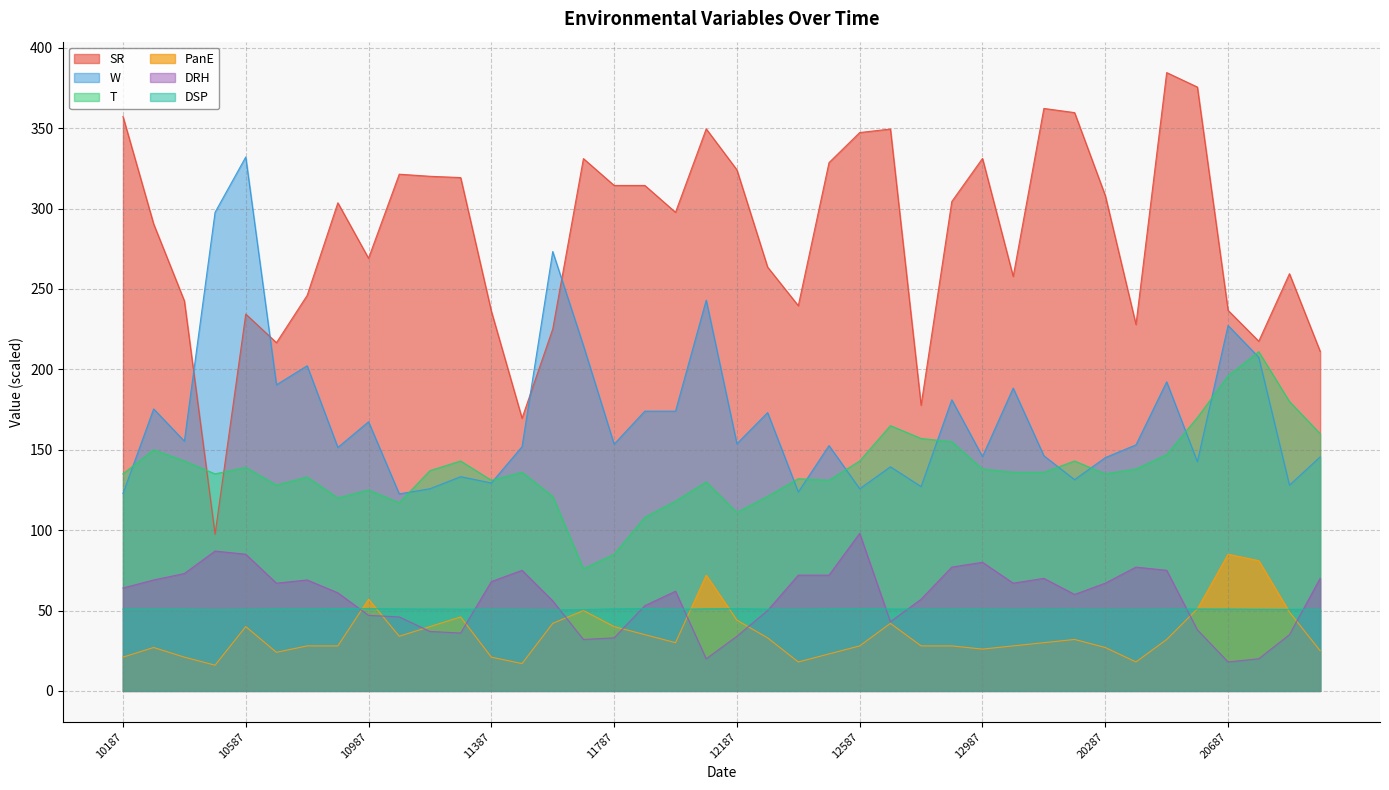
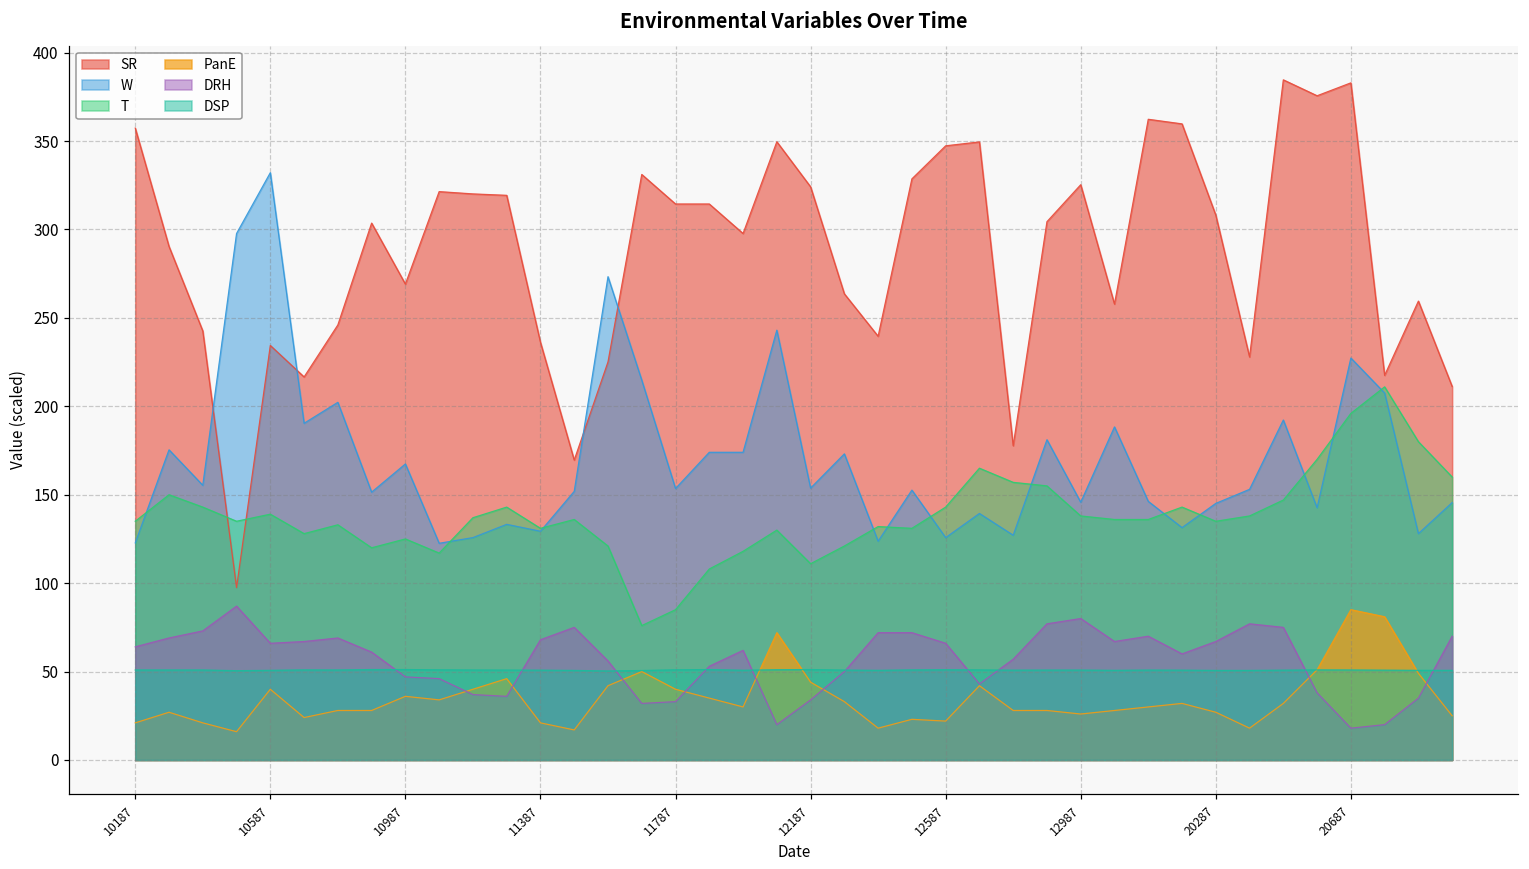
DRH, 10587: 85 -> 66
PanE, 10987: 57 -> 36
PanE, 12587: 28 -> 22
DRH, 12587: 98 -> 66
SR, 12987: 331 -> 325
SR, 20687: 237 -> 383
